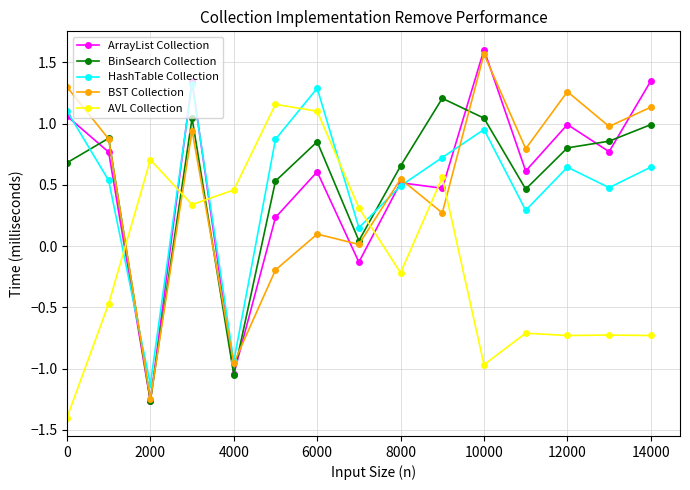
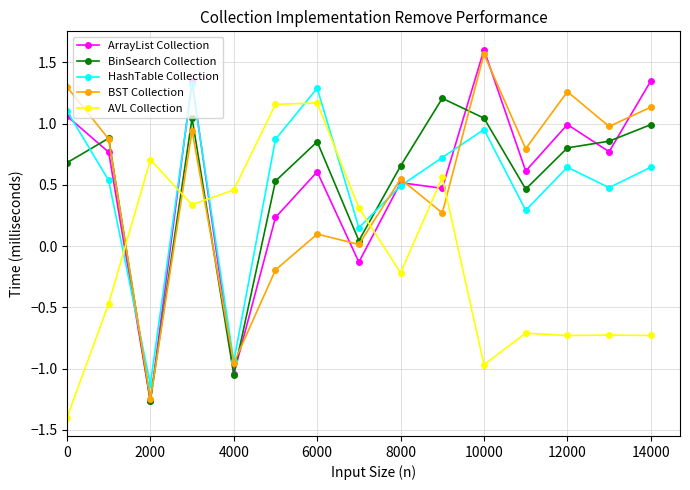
AVL Collection, 6000: 1.10 -> 1.17
